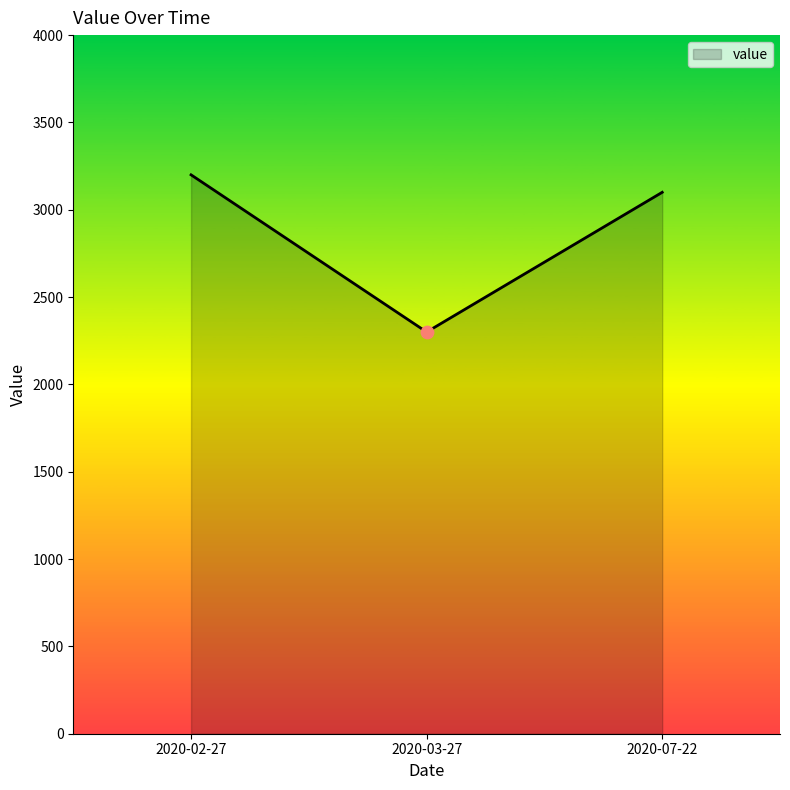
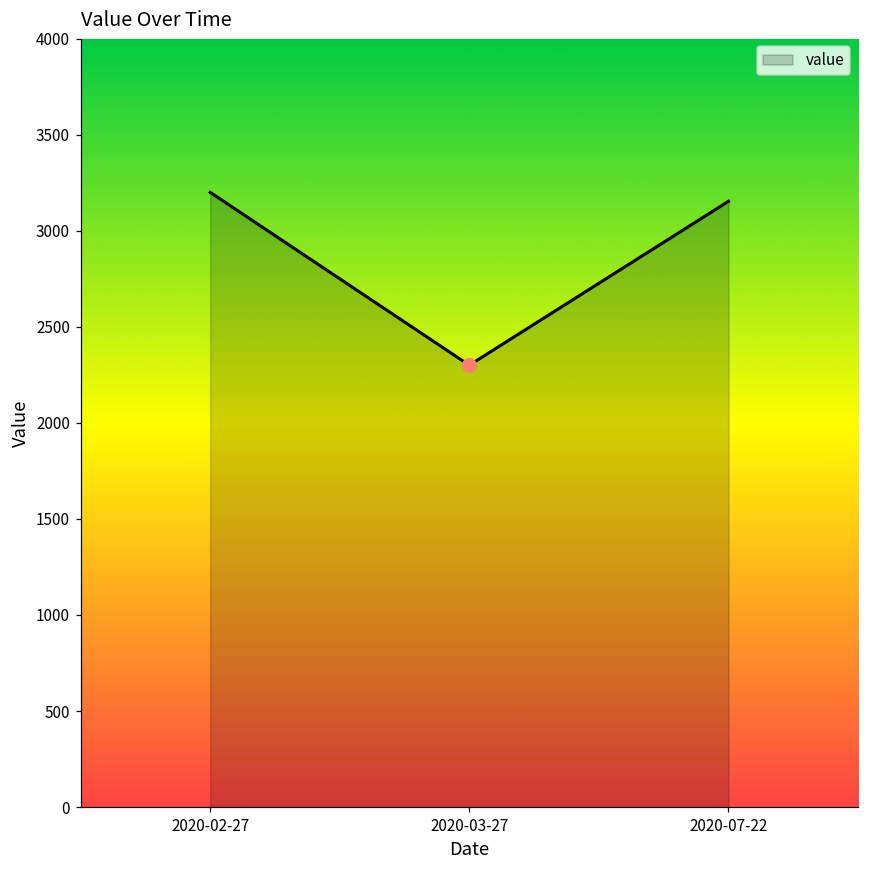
value, 2020-07-22: 3100 -> 3150
